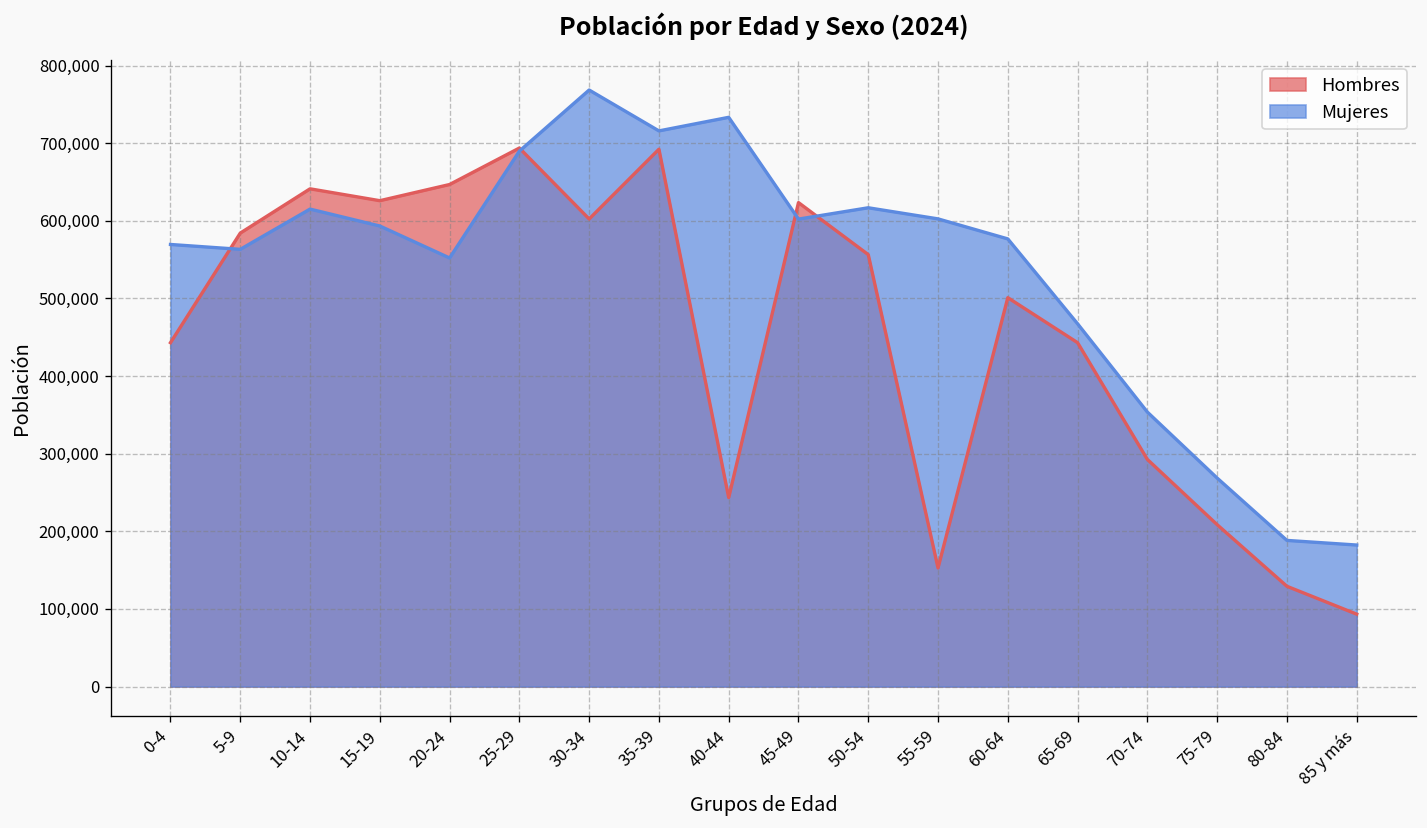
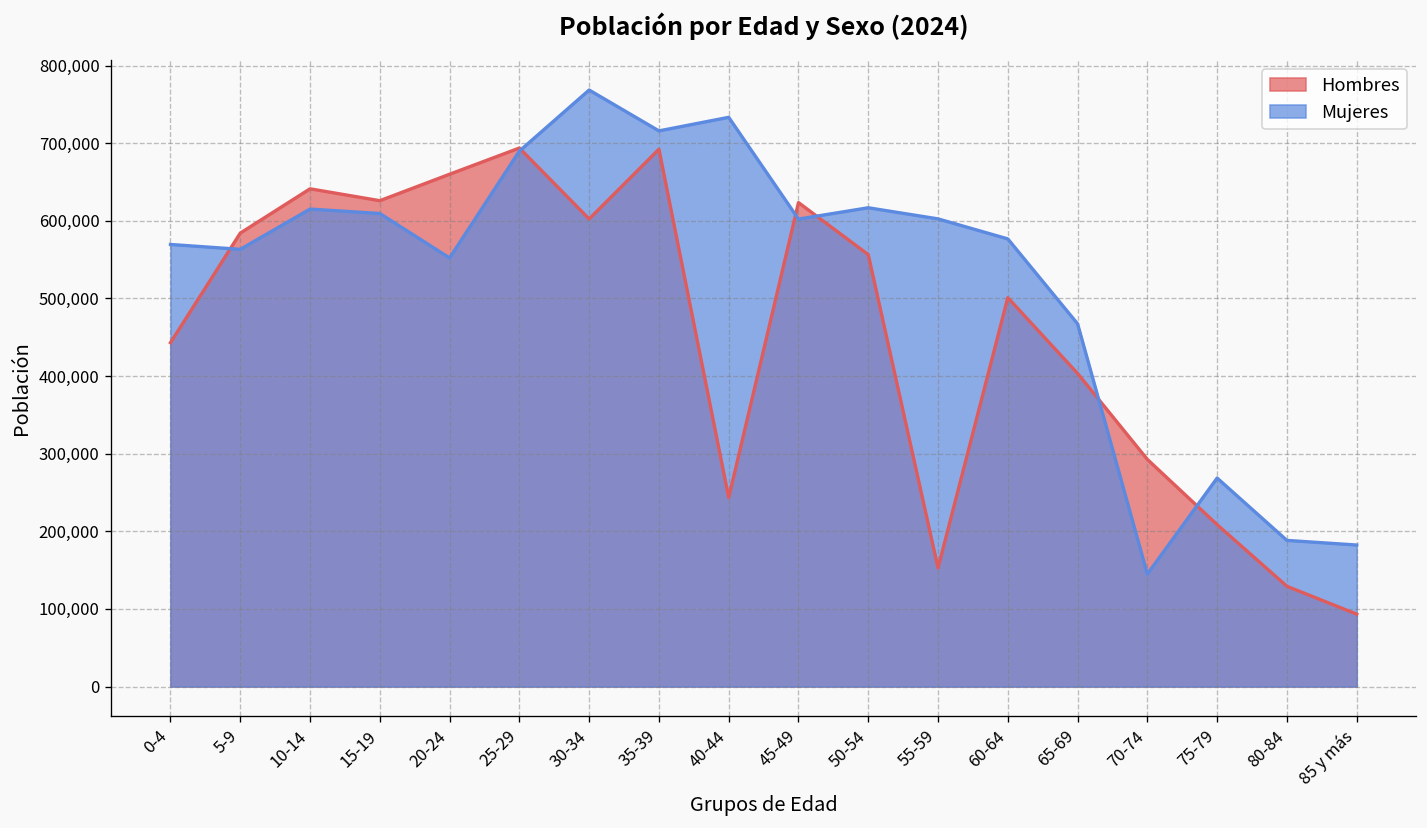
Mujeres, 15-19: 590,000 -> 610,000
Hombres, 20-24: 650,000 -> 660,000
Hombres, 65-69: 440,000 -> 400,000
Mujeres, 70-74: 350,000 -> 140,000
